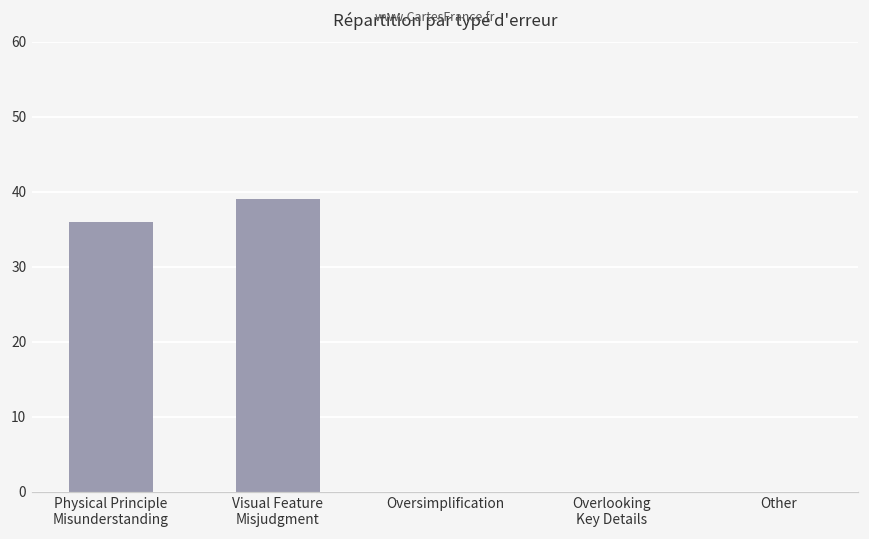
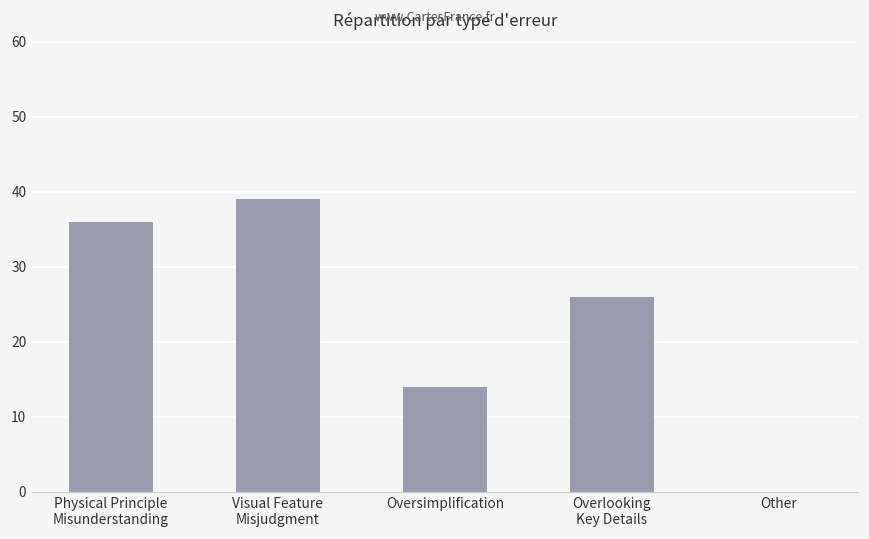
Oversimplification: 0 -> 14
Overlooking Key Details: 0 -> 26
